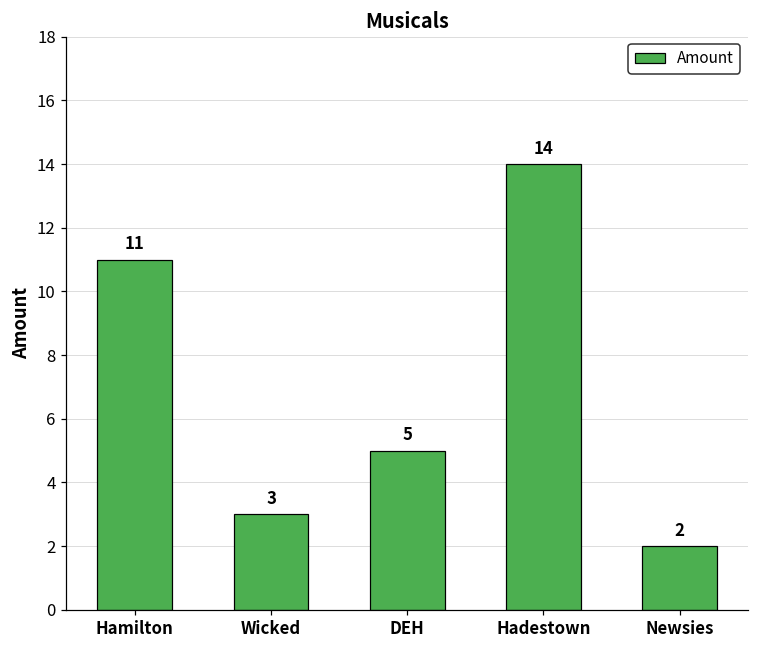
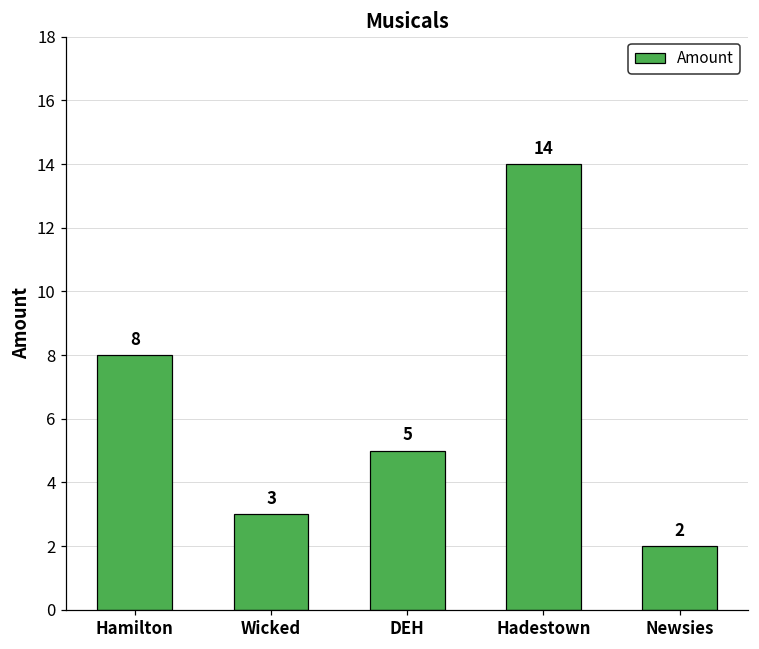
Hamilton: 11 -> 8
